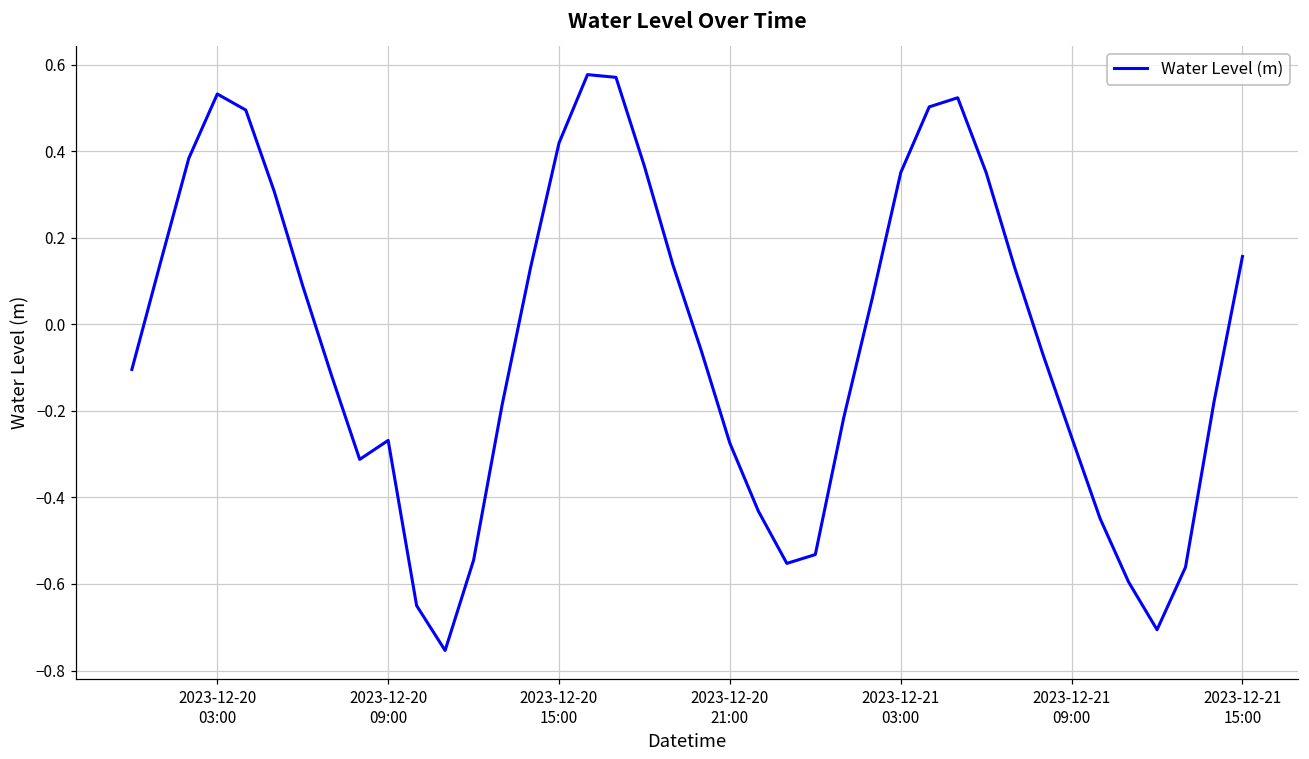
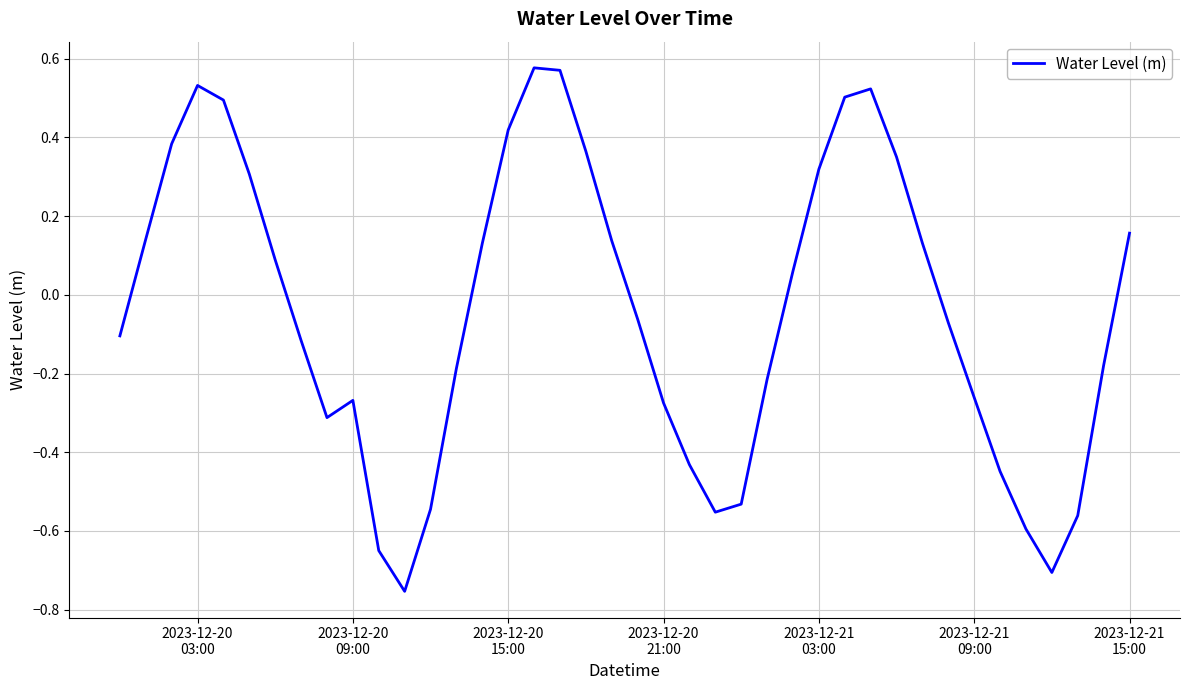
2023-12-21 03:00: 0.35 -> 0.32
